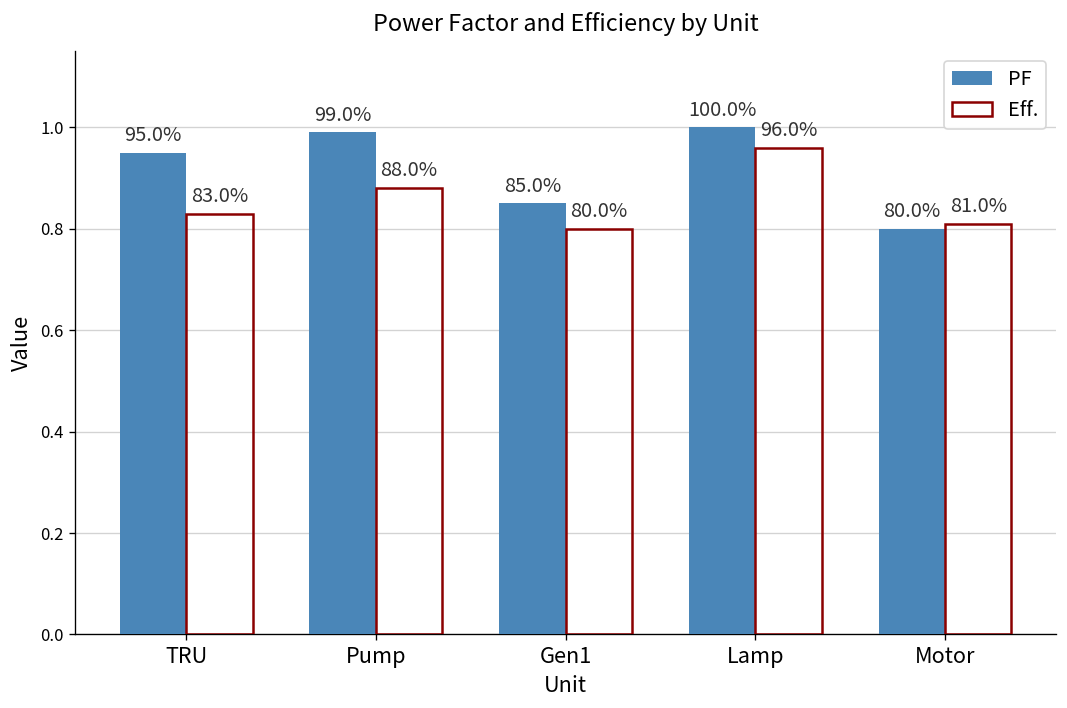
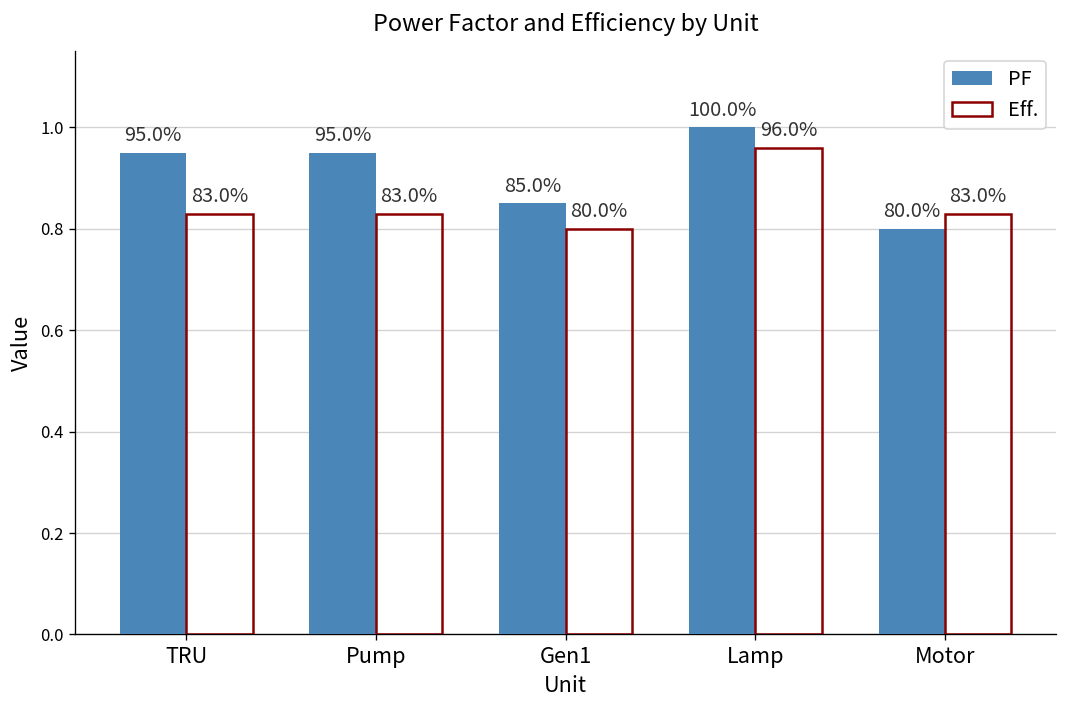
PF, Pump: 99.0% -> 95.0%
Eff., Pump: 88.0% -> 83.0%
Eff., Motor: 81.0% -> 83.0%
